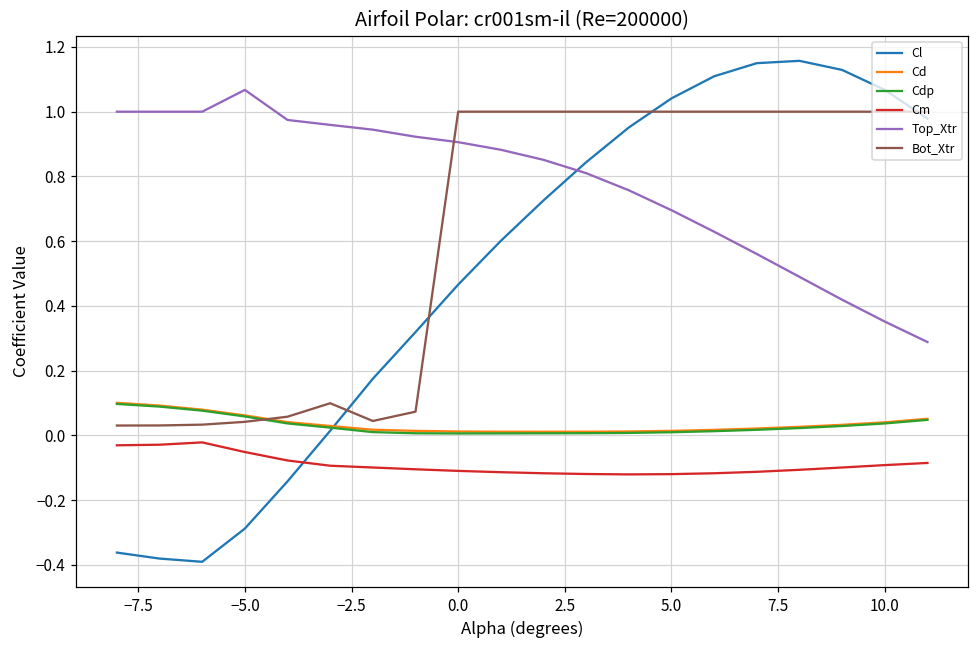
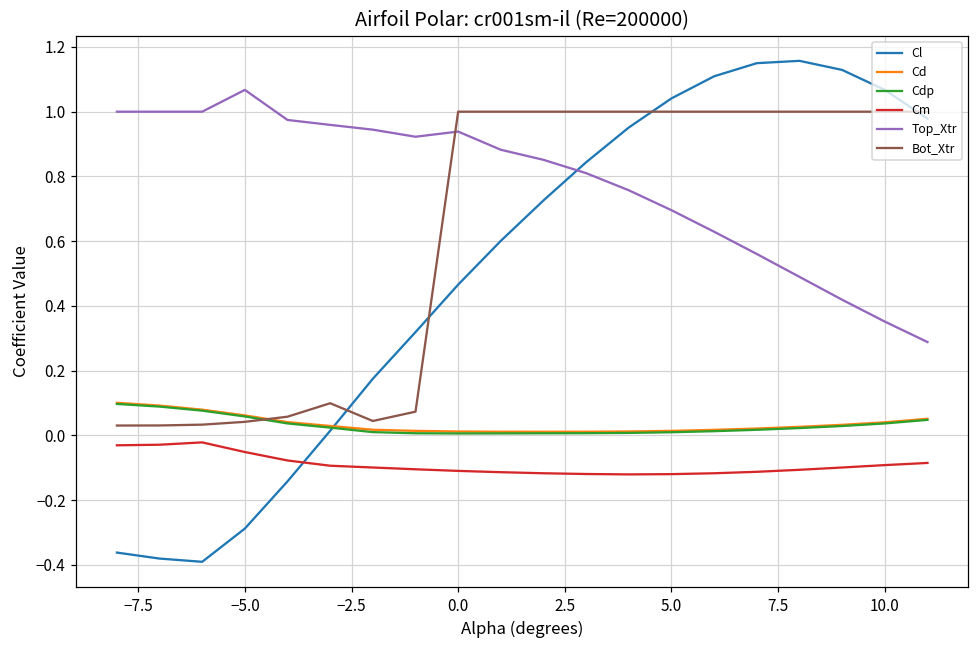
Top_Xtr, 0.0: 0.91 -> 0.94
